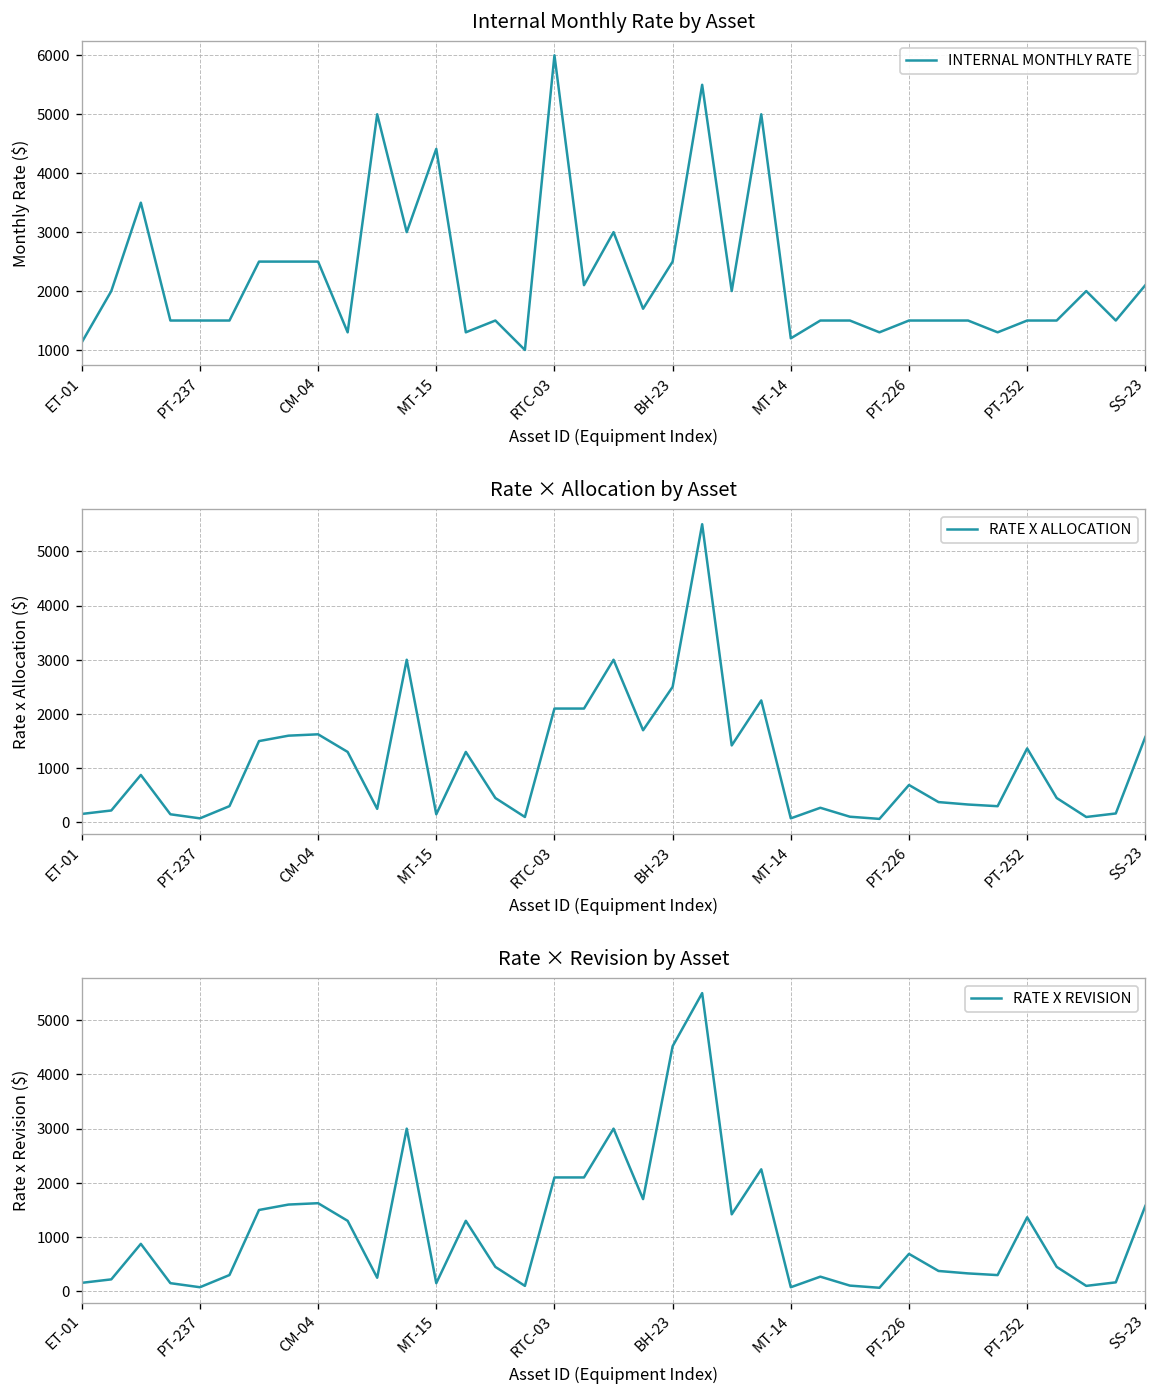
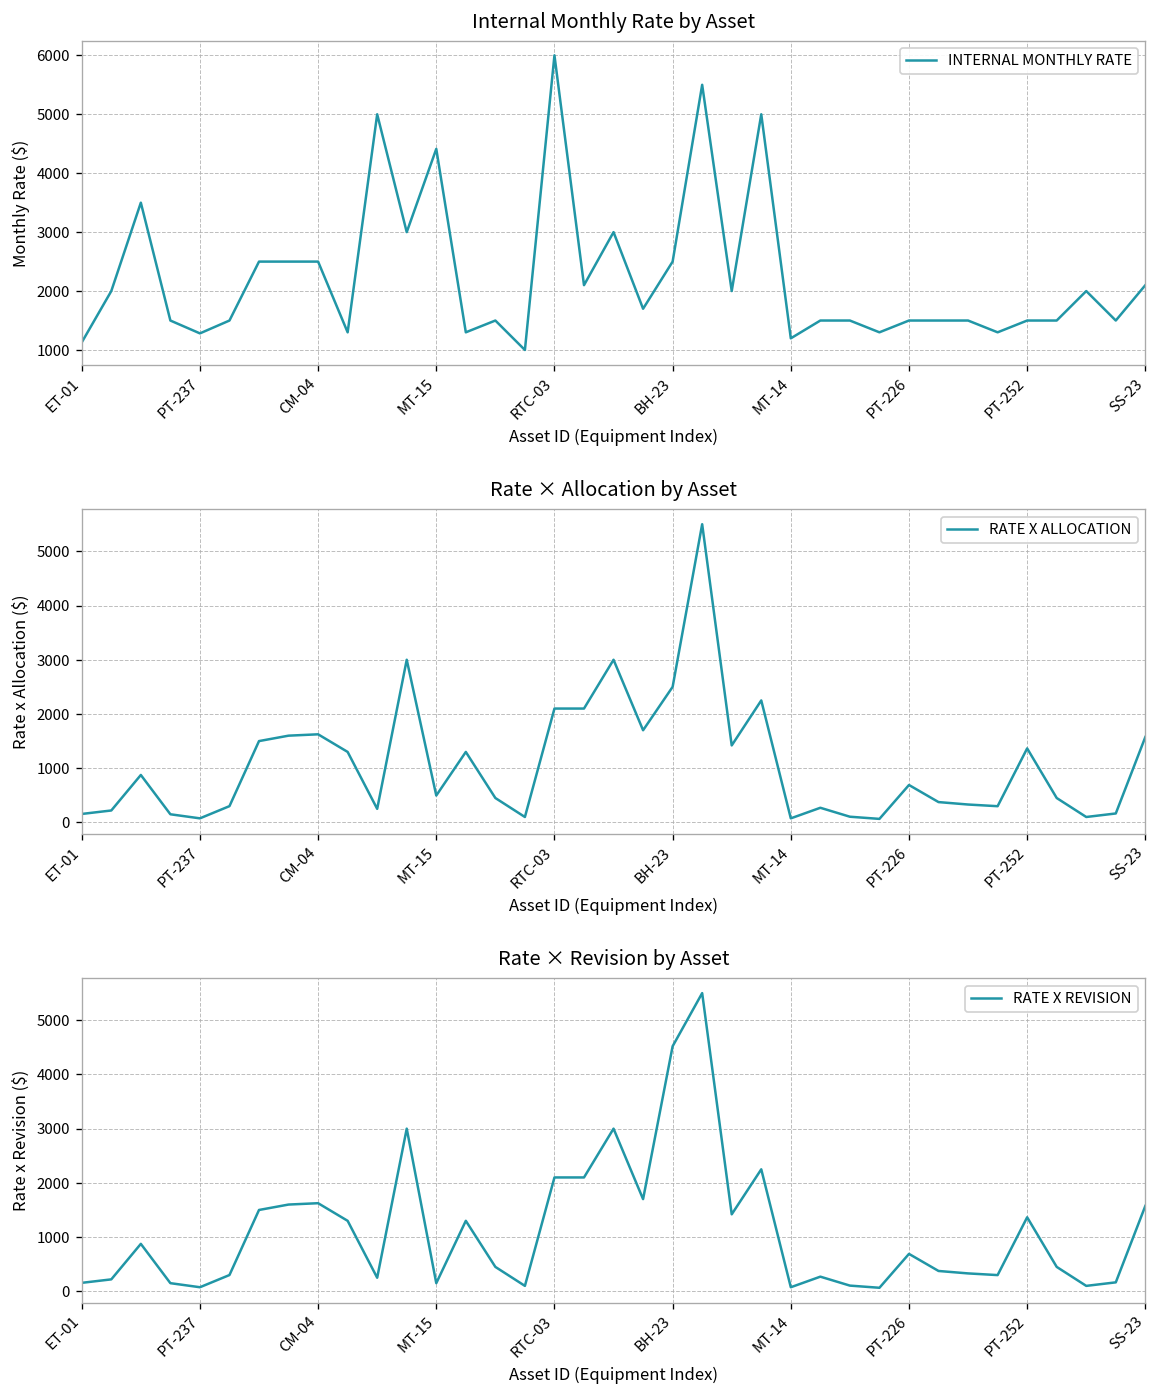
Internal Monthly Rate by Asset, PT-237: 1500 -> 1300
Rate × Allocation by Asset, MT-15: 200 -> 500
